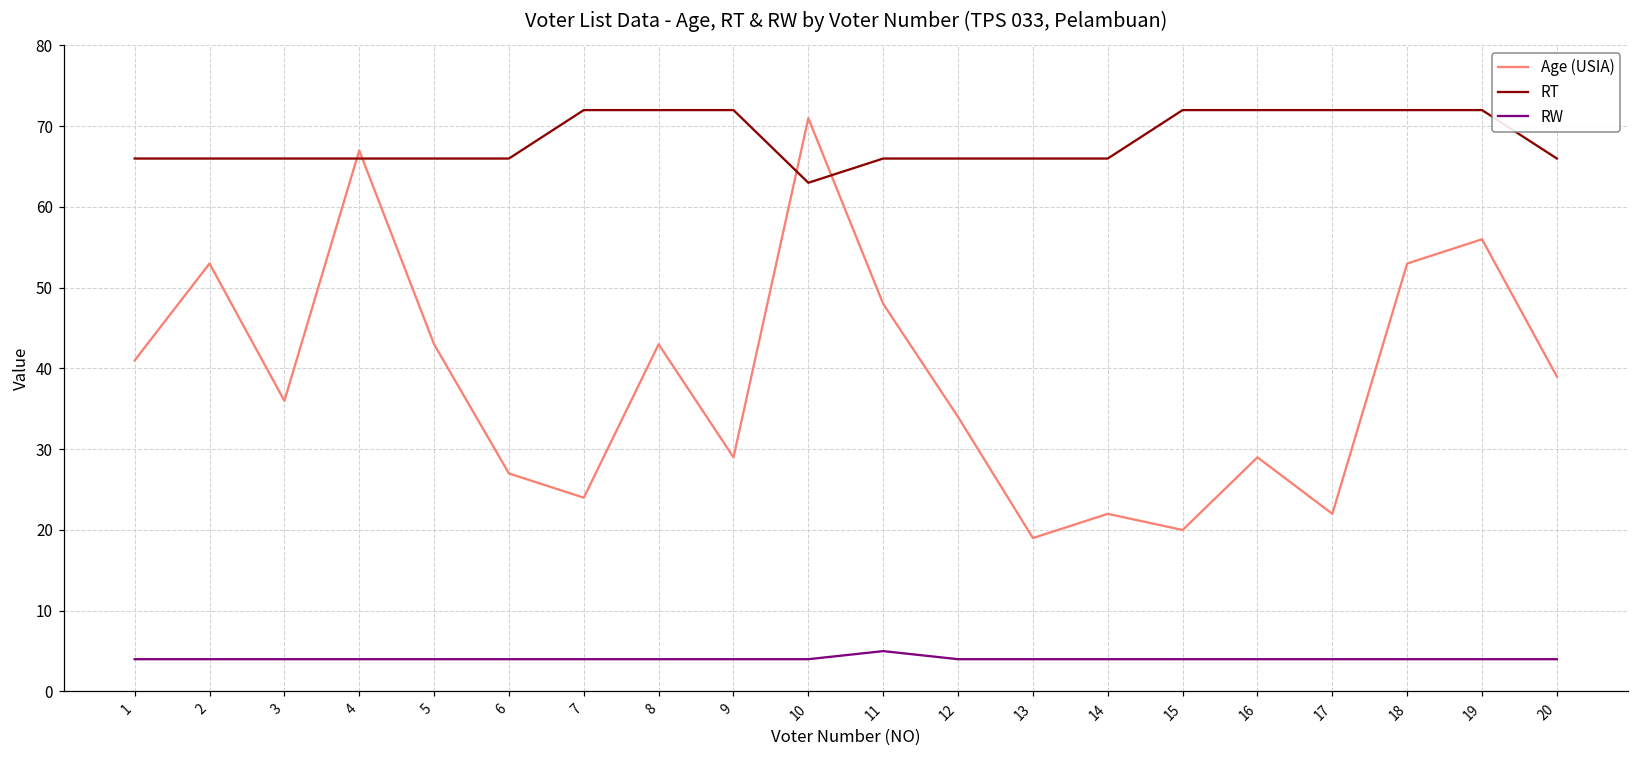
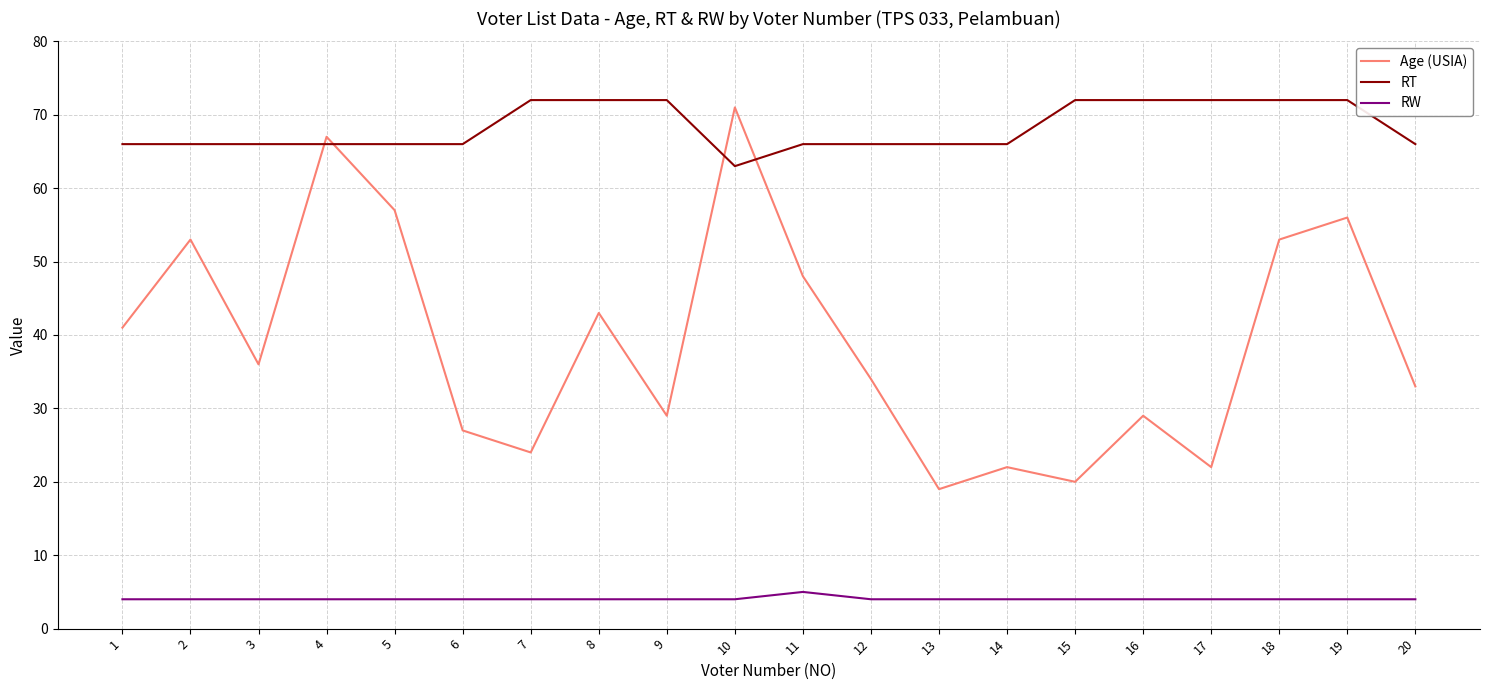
Age (USIA), 5: 43 -> 57
Age (USIA), 20: 39 -> 33
